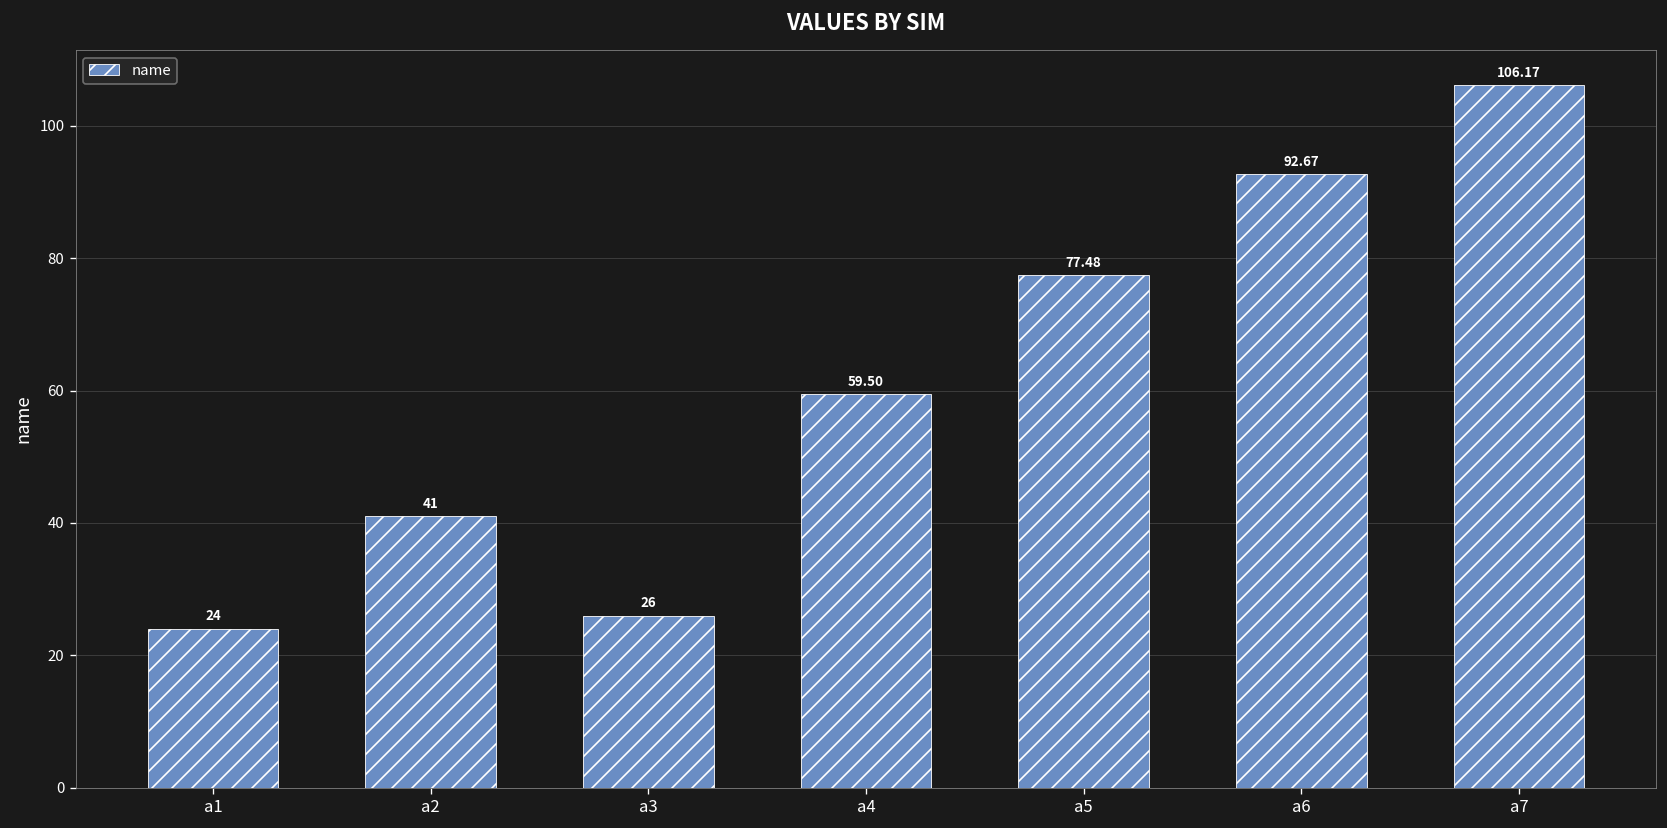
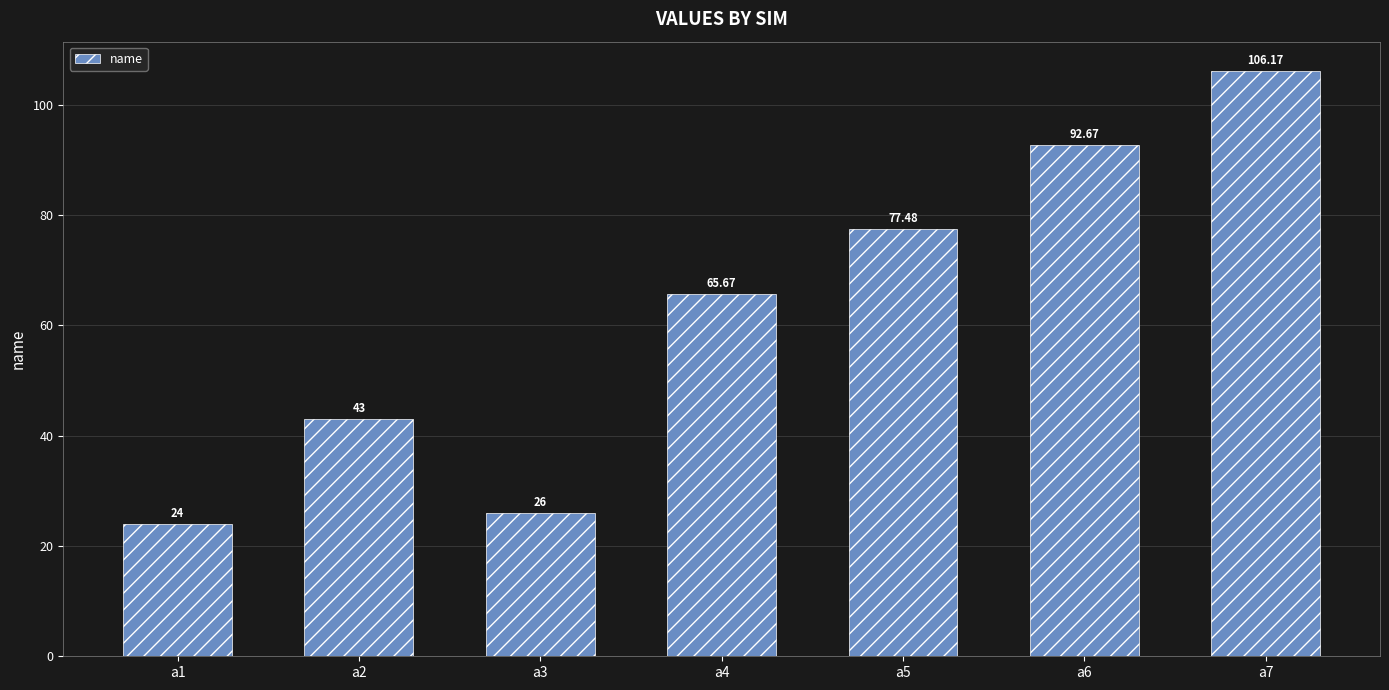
a2: 41 -> 43
a4: 59.50 -> 65.67
